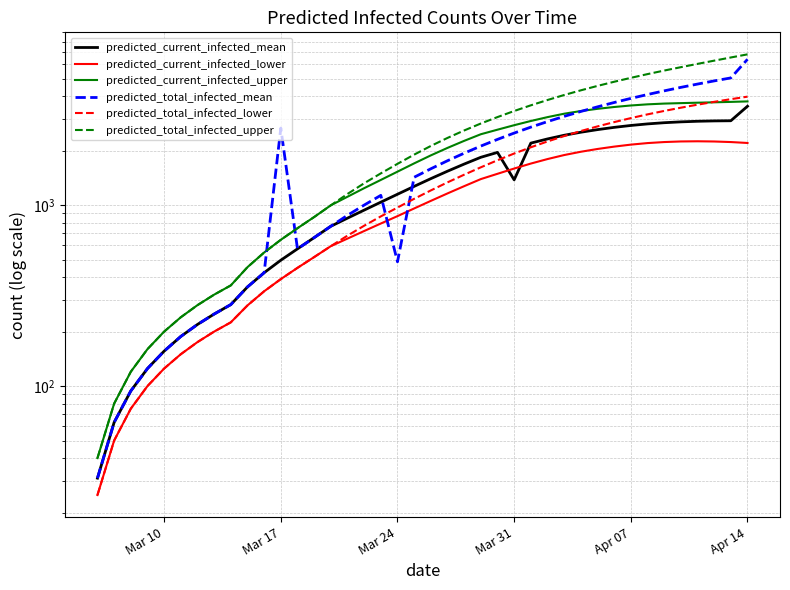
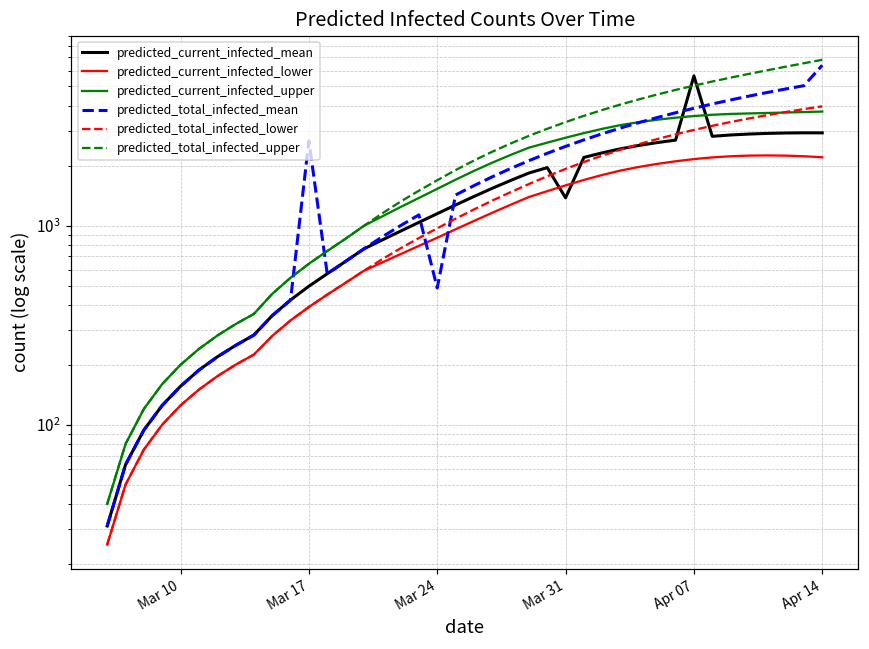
predicted_current_infected_mean, Apr 07: 2800 -> 5600
predicted_current_infected_mean, Apr 14: 3500 -> 2900
